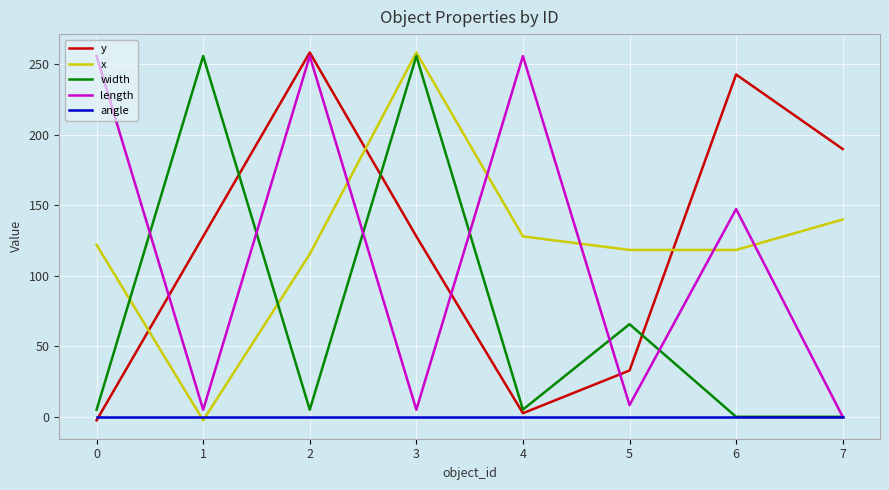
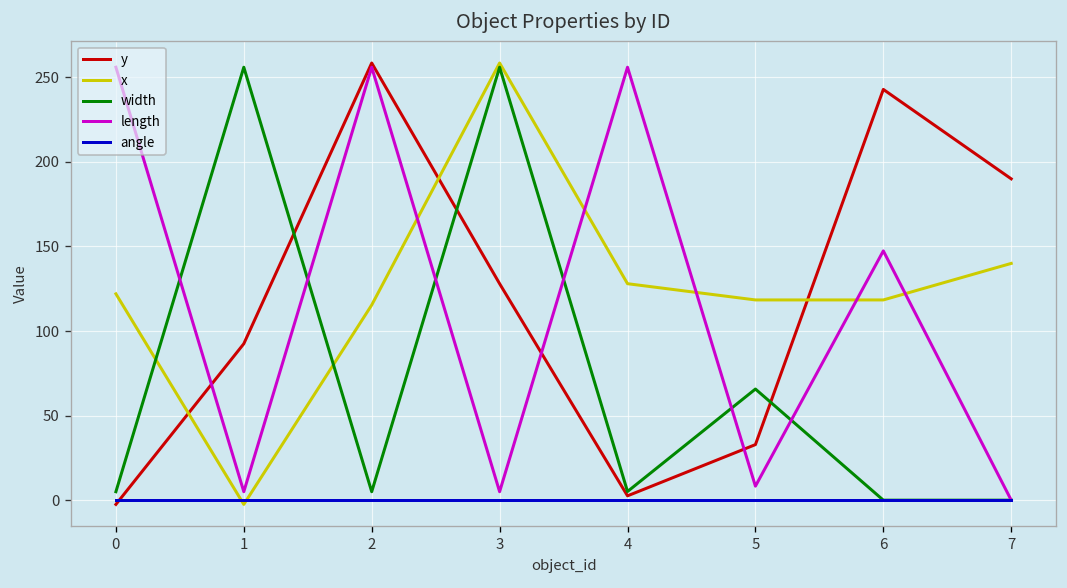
y, 1: 128 -> 93
